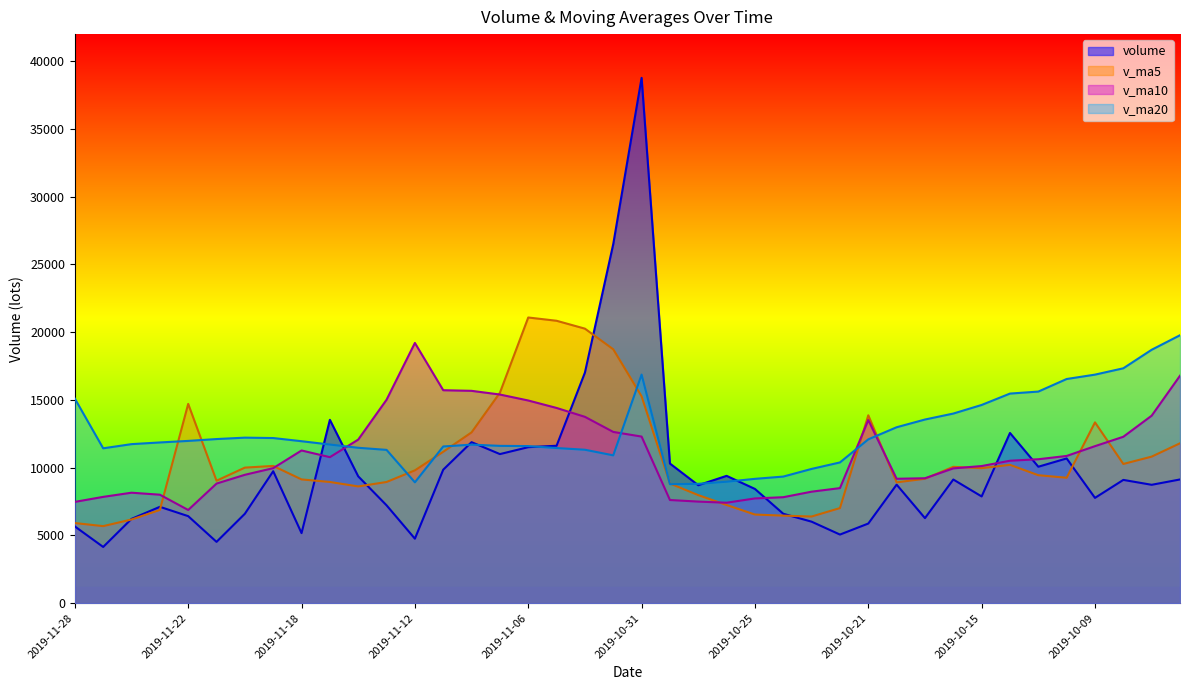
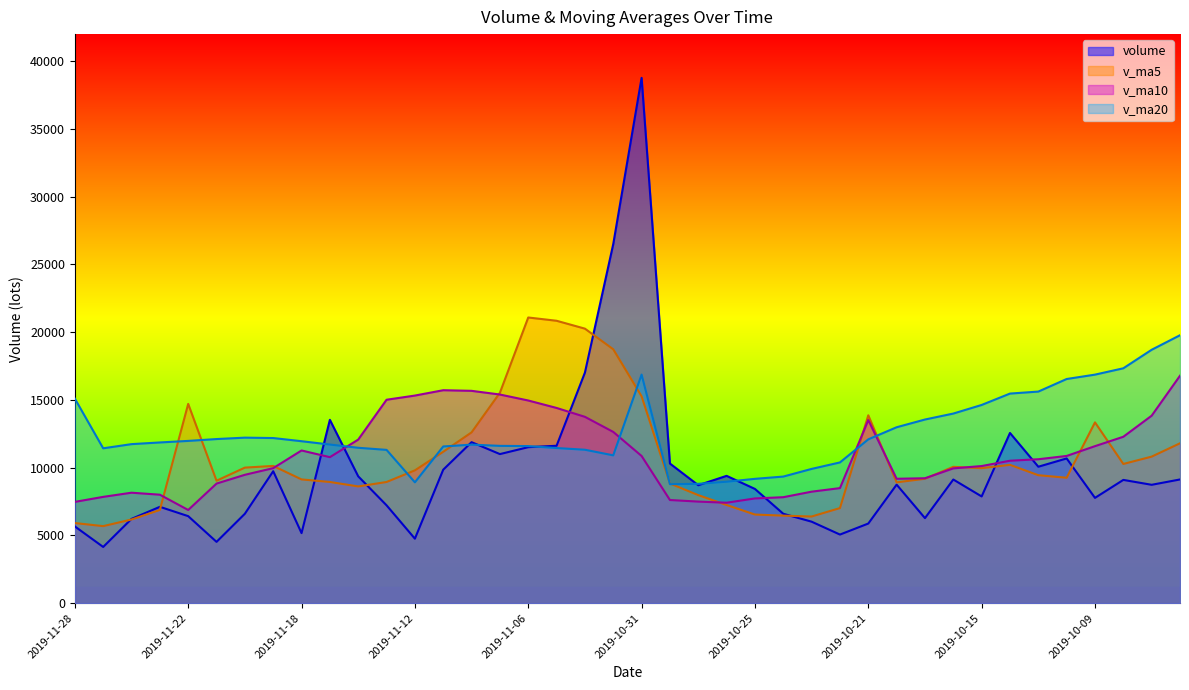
v_ma10, 2019-11-12: 19200 -> 15300
v_ma10, 2019-10-31: 12300 -> 10900
